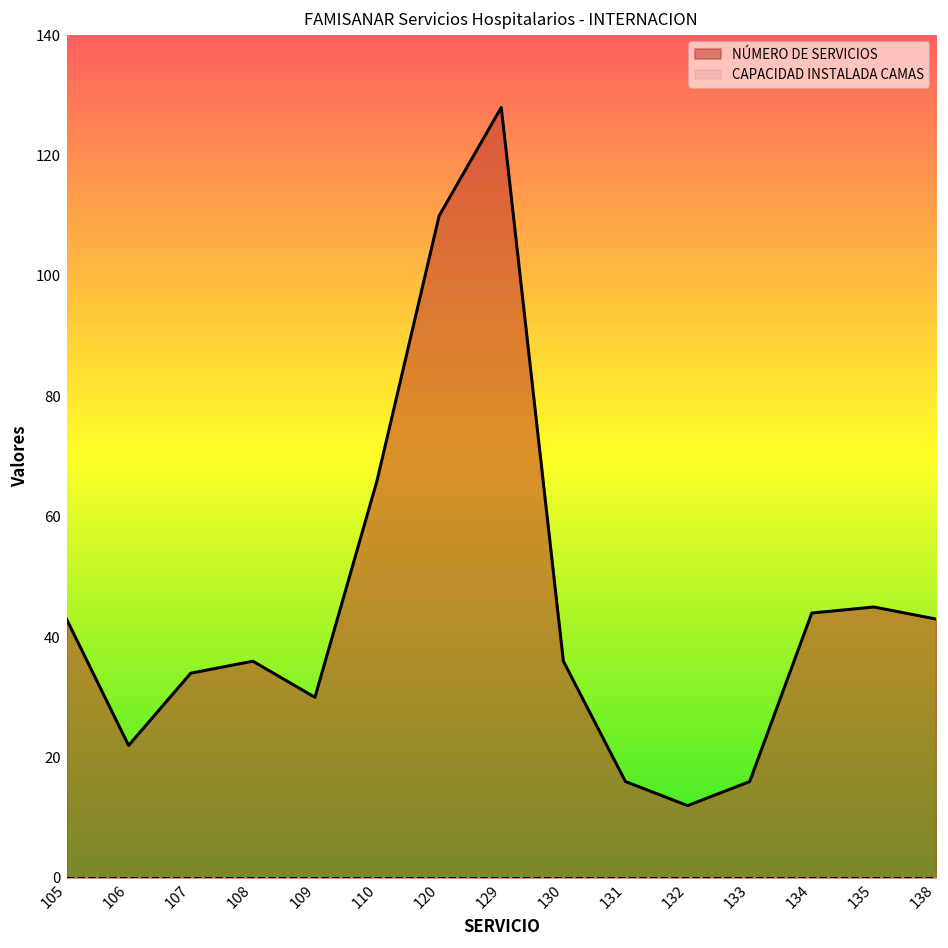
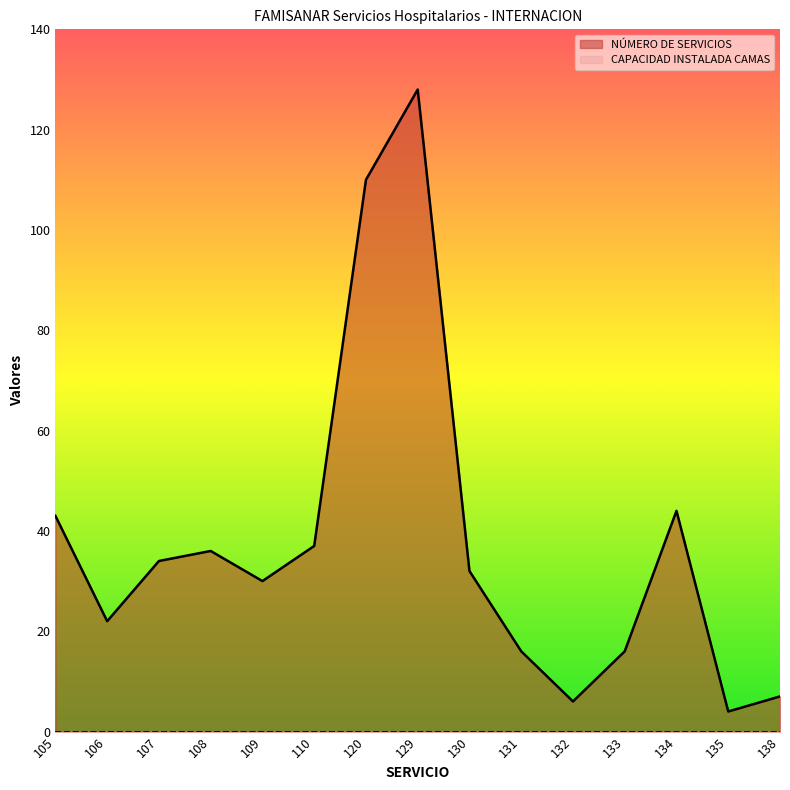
NÚMERO DE SERVICIOS, 110: 66 -> 37
NÚMERO DE SERVICIOS, 130: 36 -> 32
NÚMERO DE SERVICIOS, 132: 12 -> 6
NÚMERO DE SERVICIOS, 135: 45 -> 4
NÚMERO DE SERVICIOS, 138: 43 -> 7
